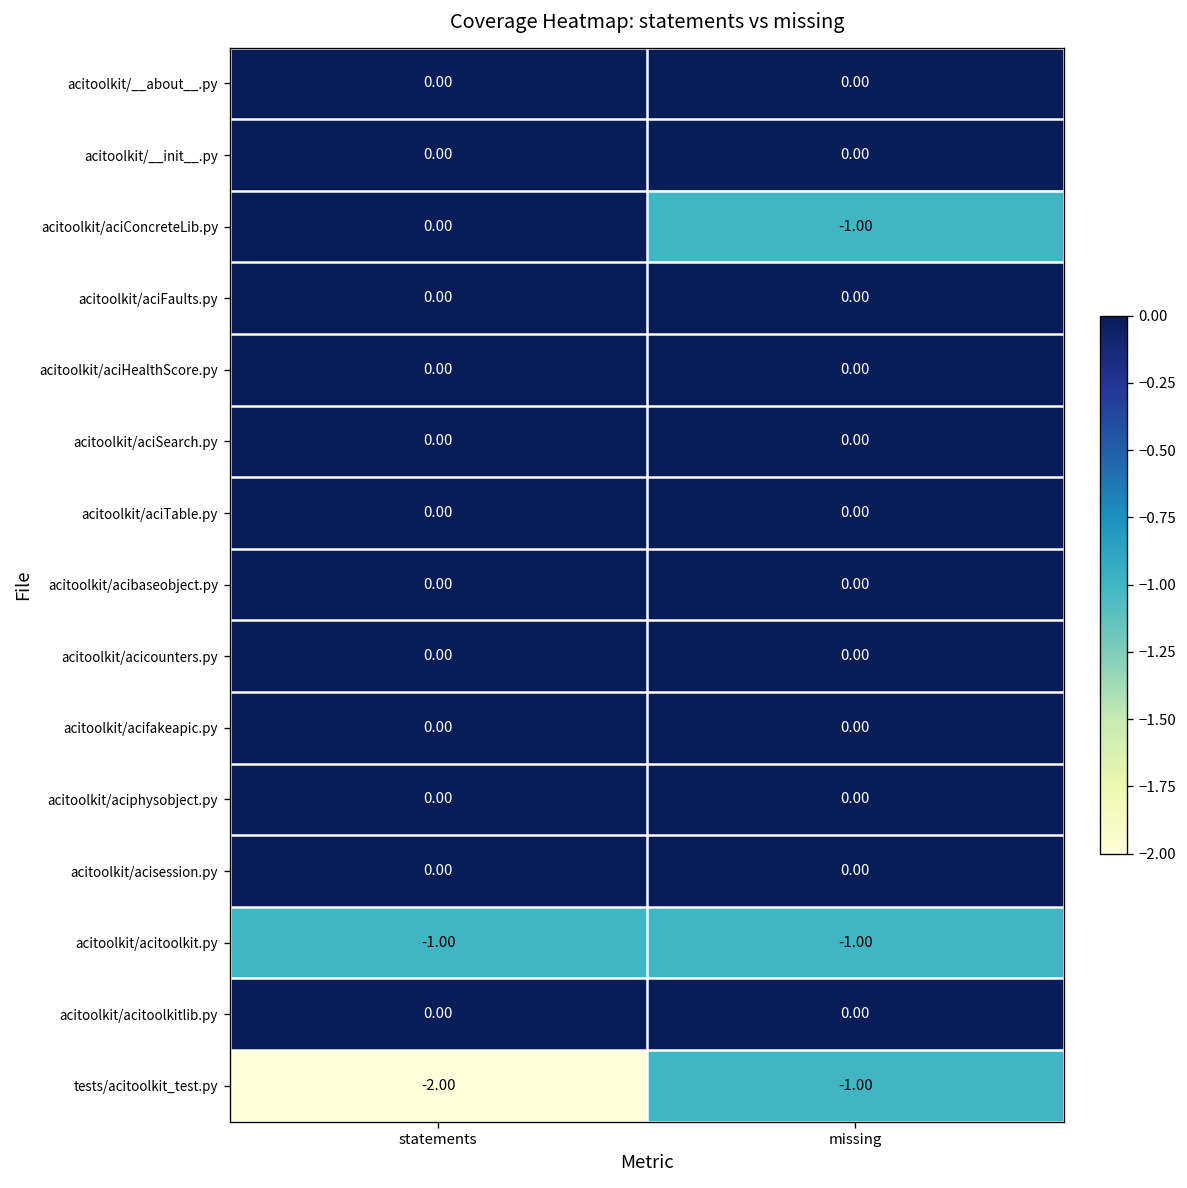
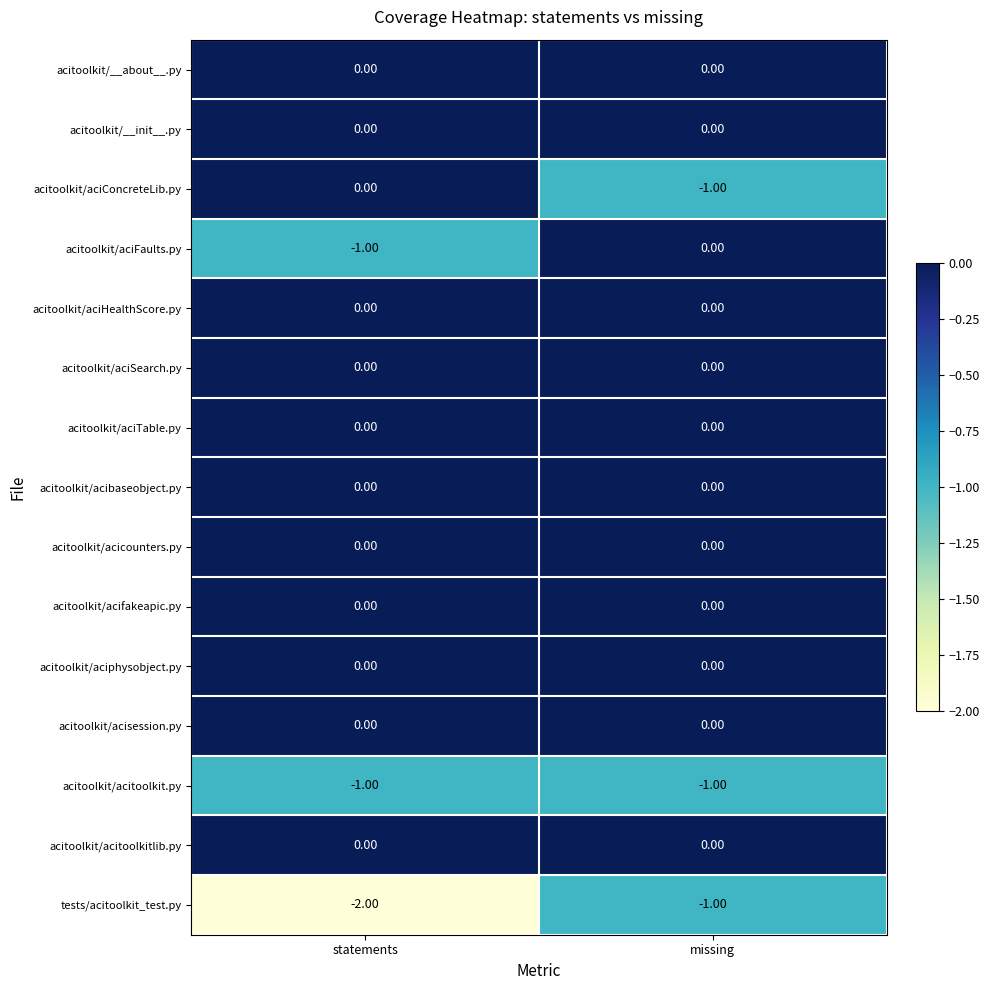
acitoolkit/aciFaults.py, statements: 0.00 -> -1.00
